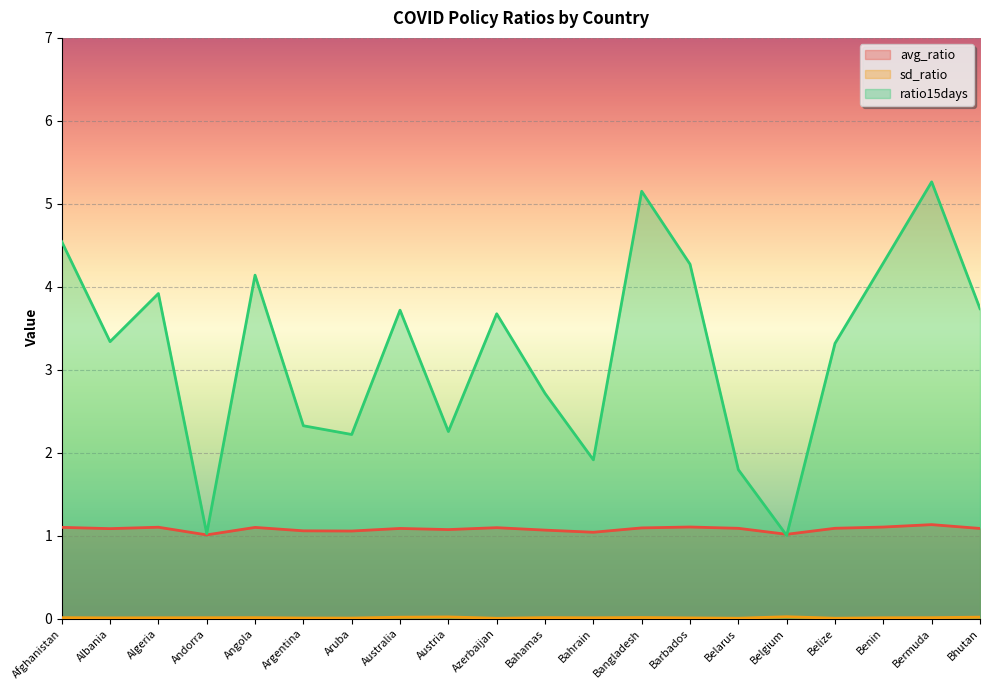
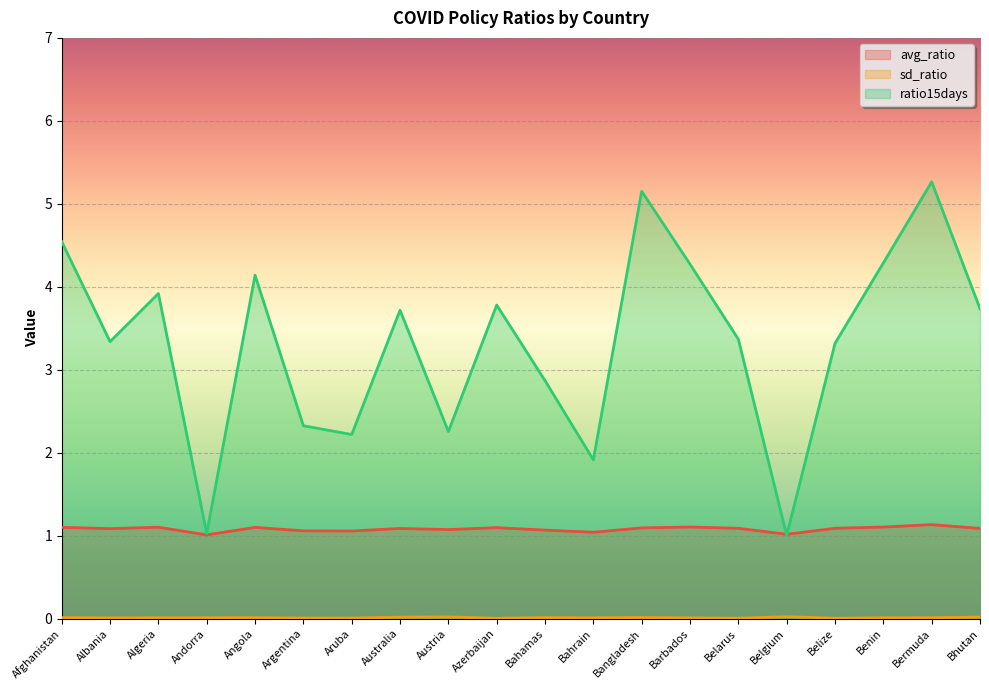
ratio15days, Azerbaijan: 3.7 -> 3.8
ratio15days, Bahamas: 2.7 -> 2.9
ratio15days, Belarus: 1.8 -> 3.4
